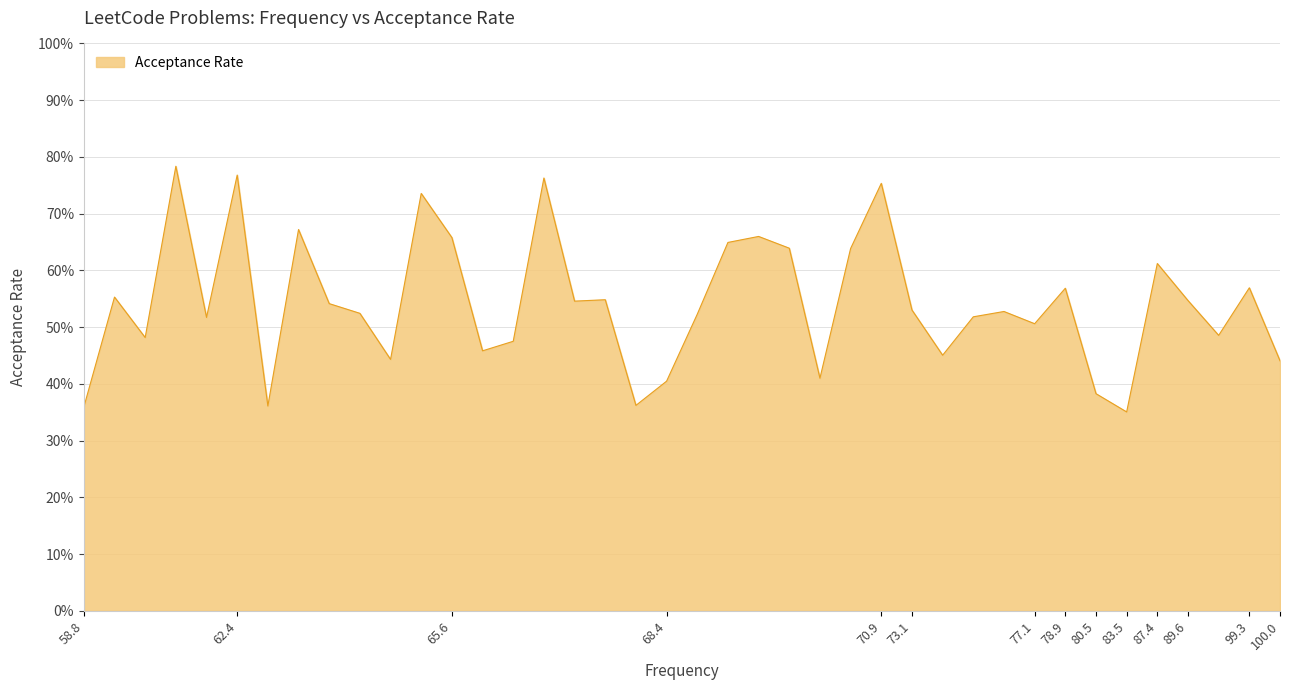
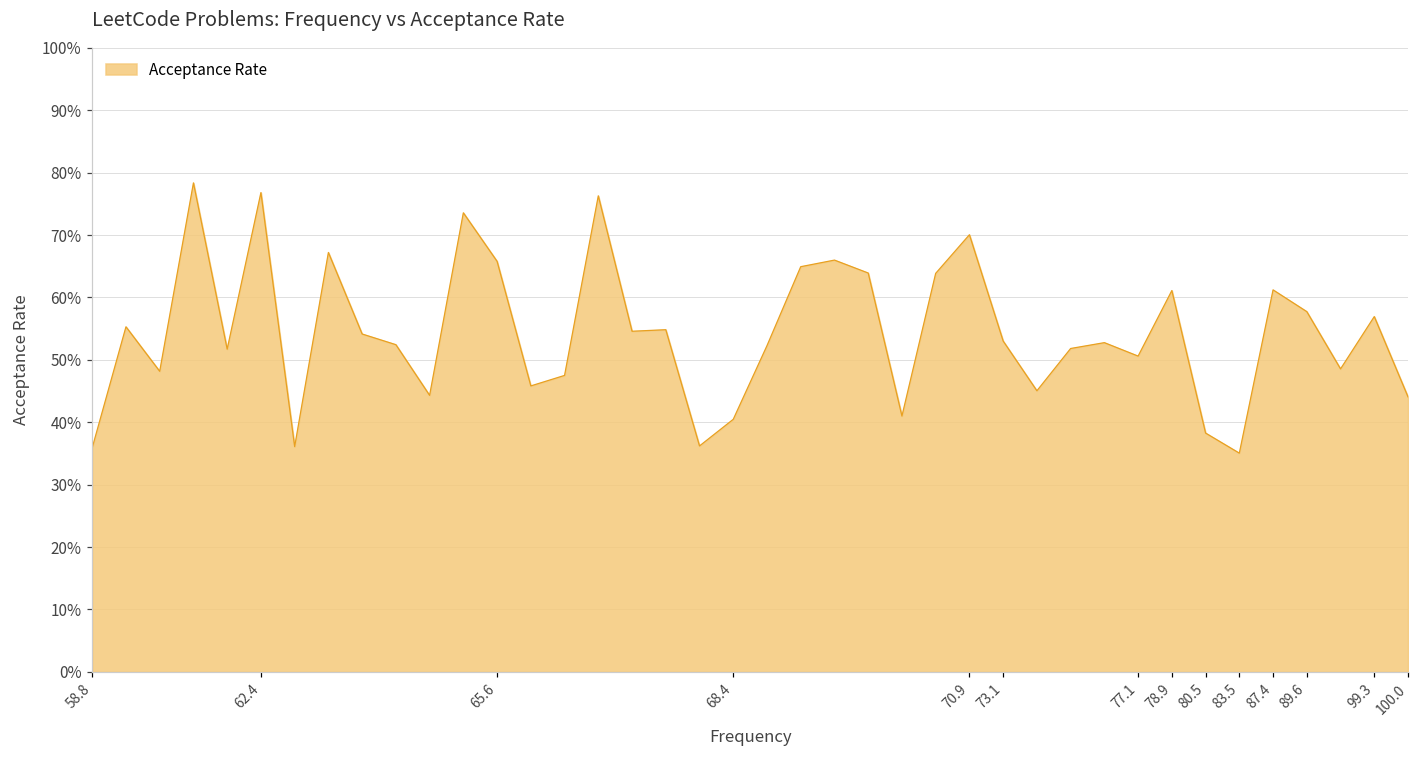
70.9: 75% -> 70%
78.9: 57% -> 61%
89.6: 55% -> 58%
